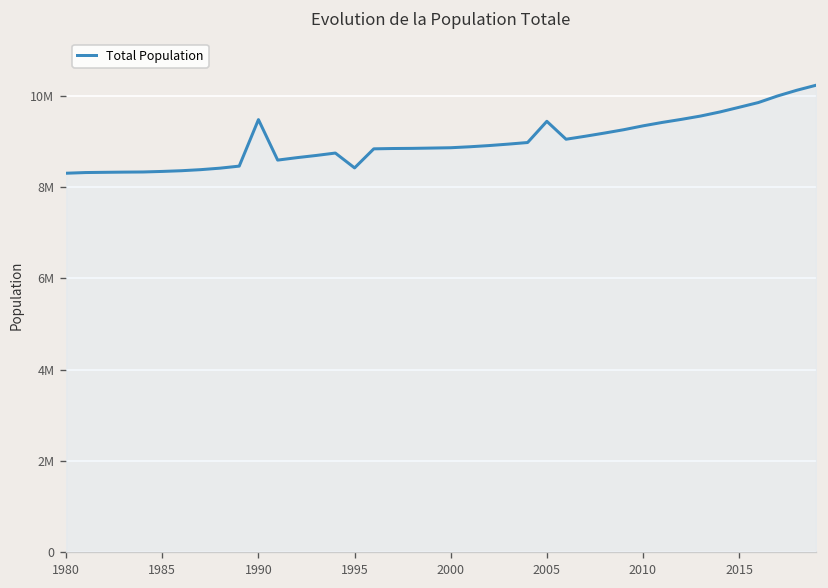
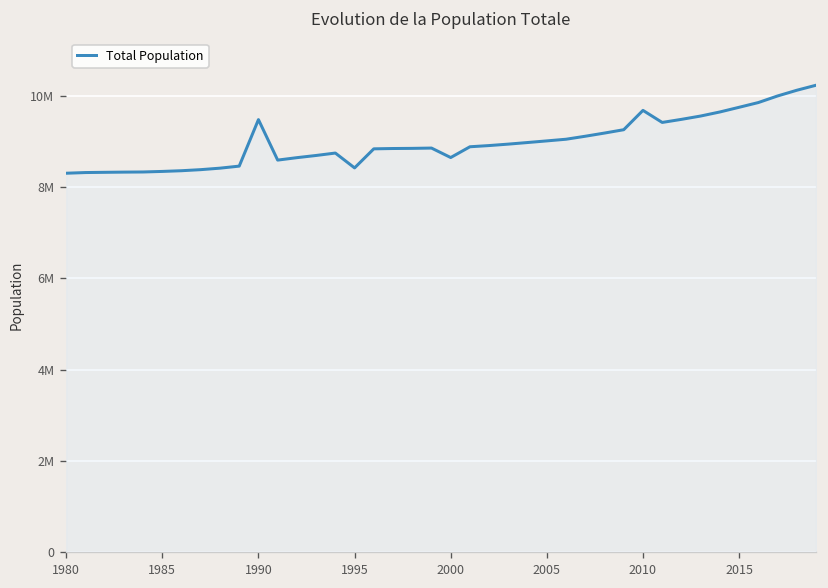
2000: 8900000 -> 8600000
2005: 9400000 -> 9000000
2010: 9300000 -> 9700000
